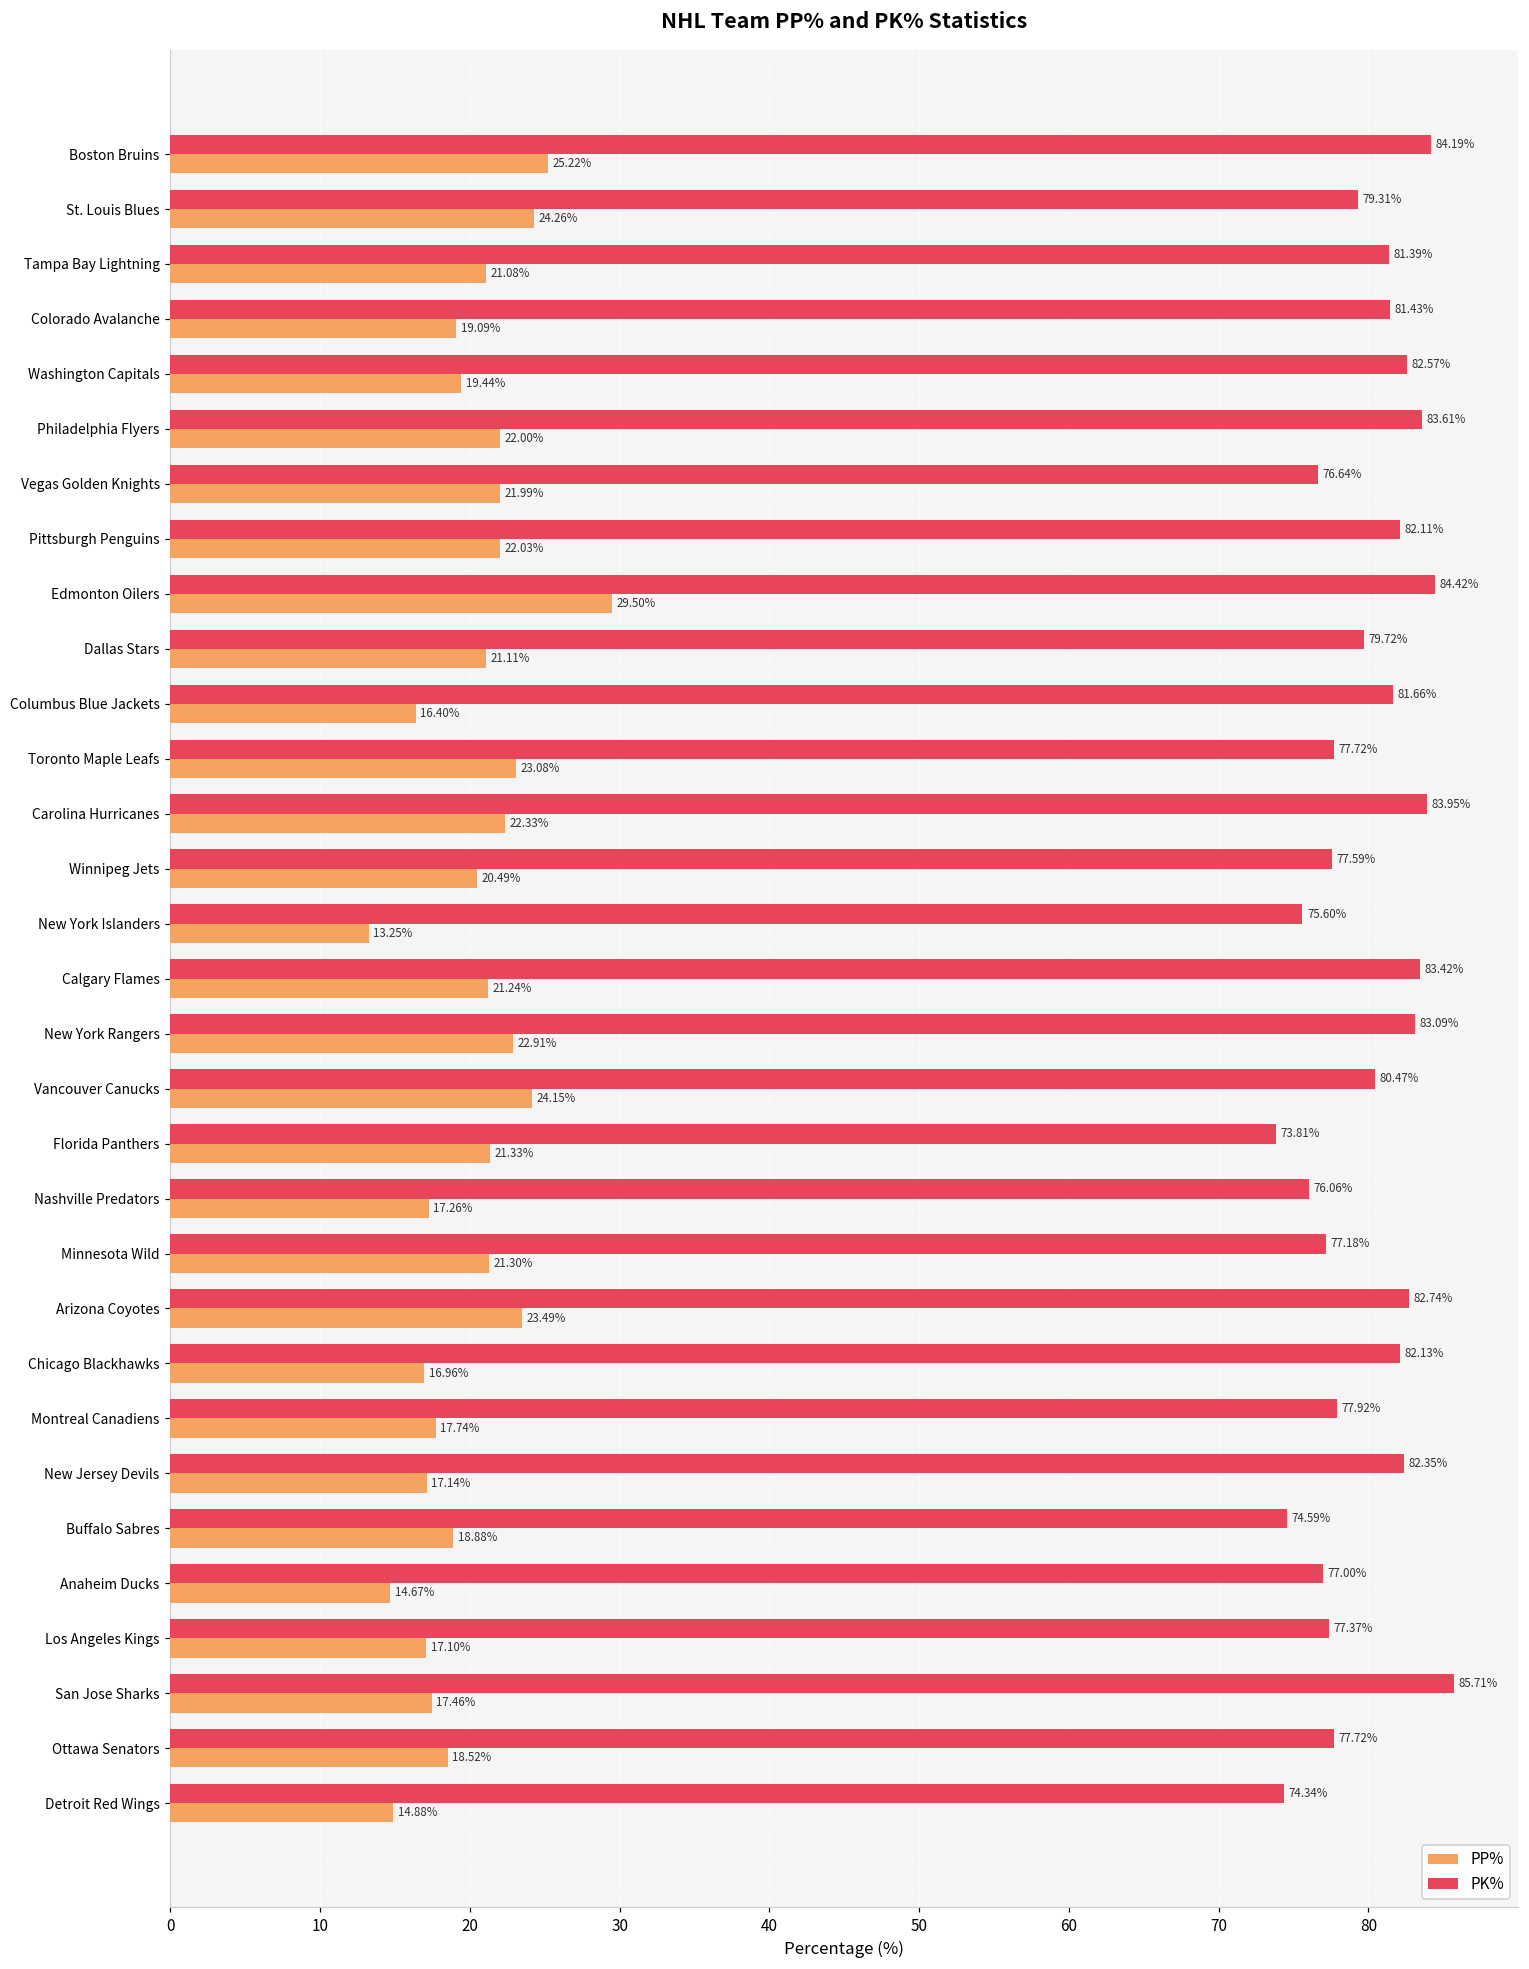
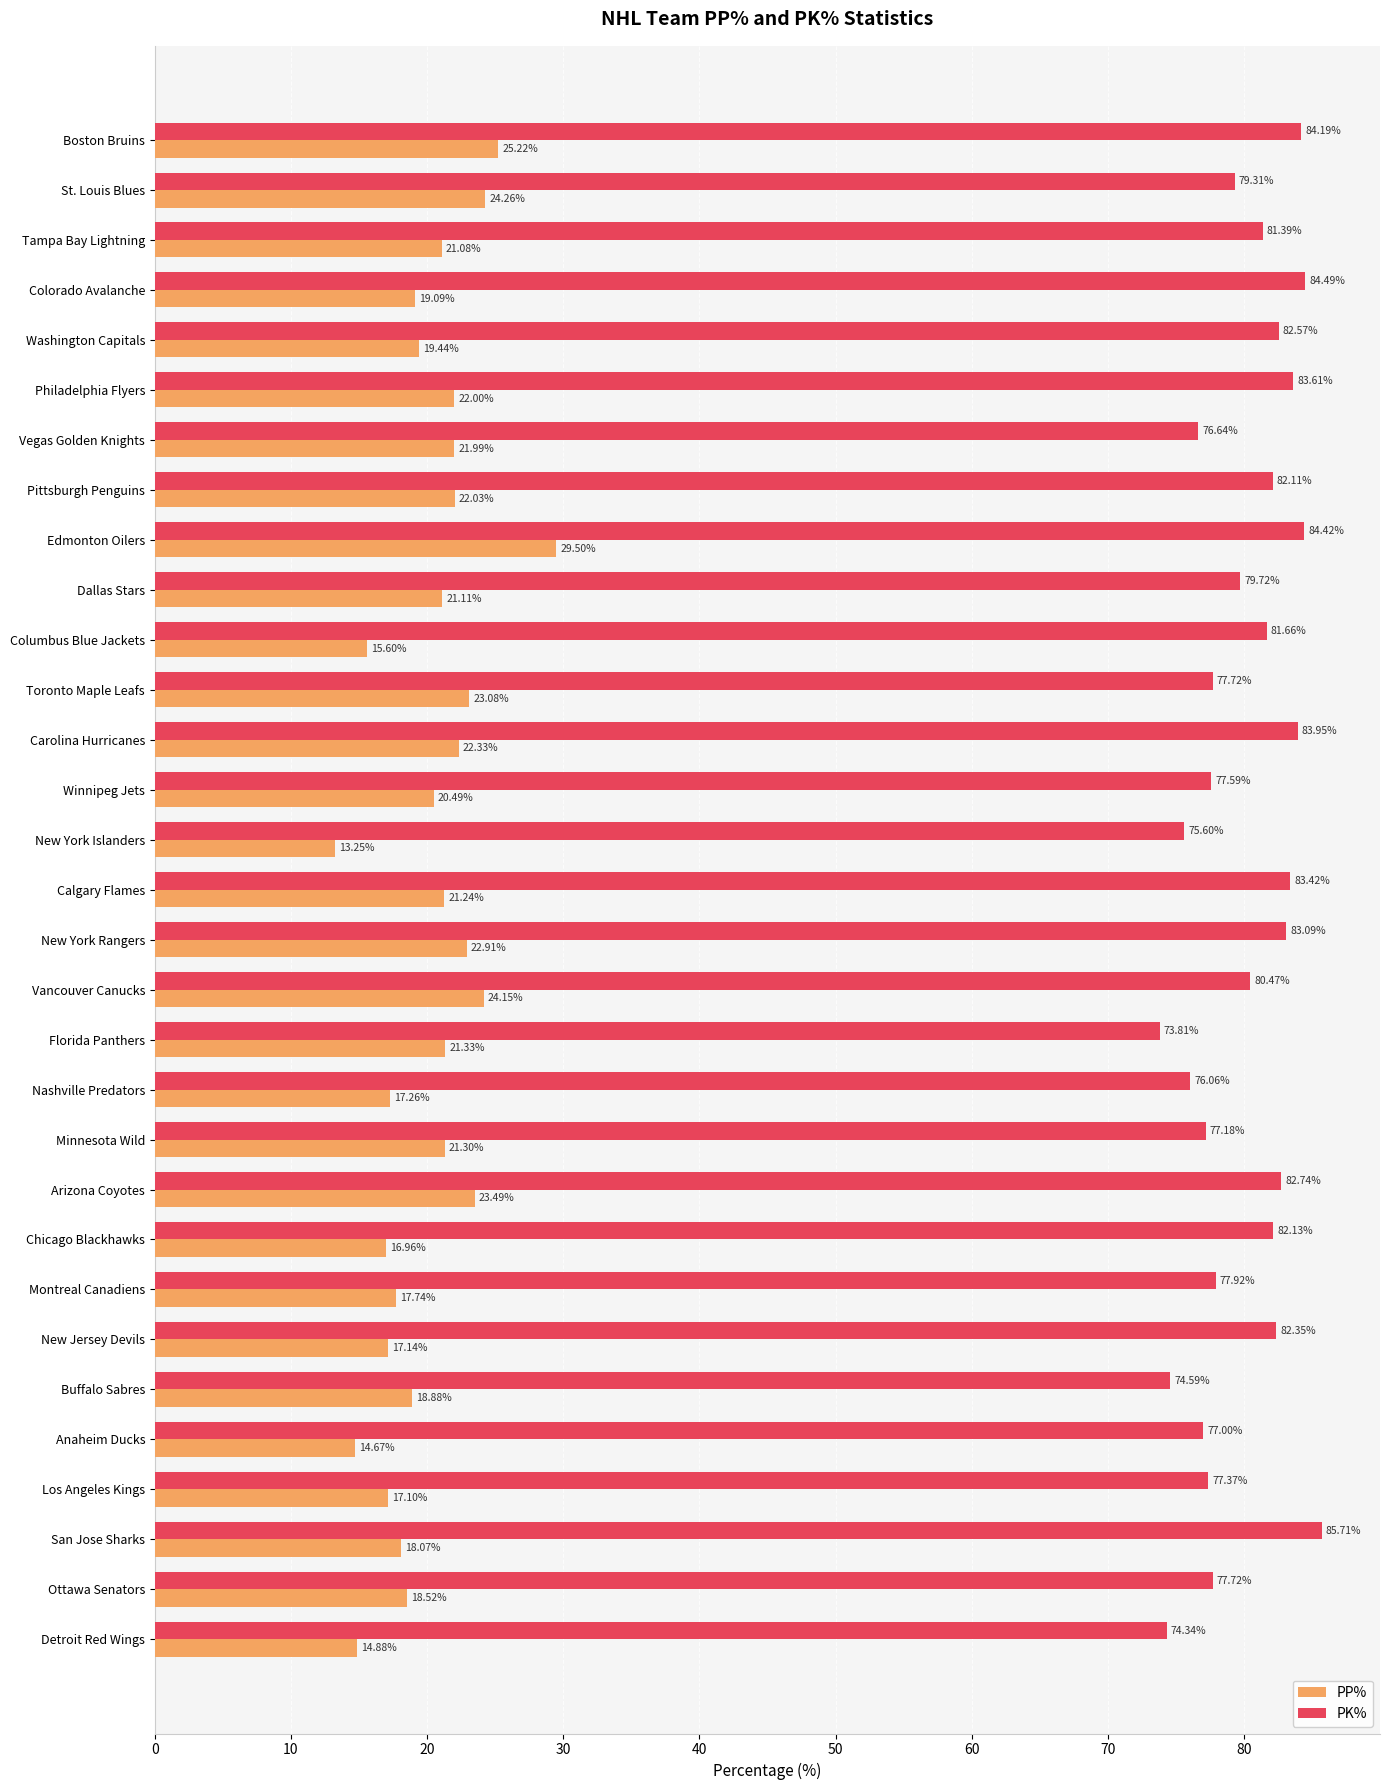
PK%, Colorado Avalanche: 81.43% -> 84.49%
PP%, Columbus Blue Jackets: 16.40% -> 15.60%
PP%, San Jose Sharks: 17.46% -> 18.07%
